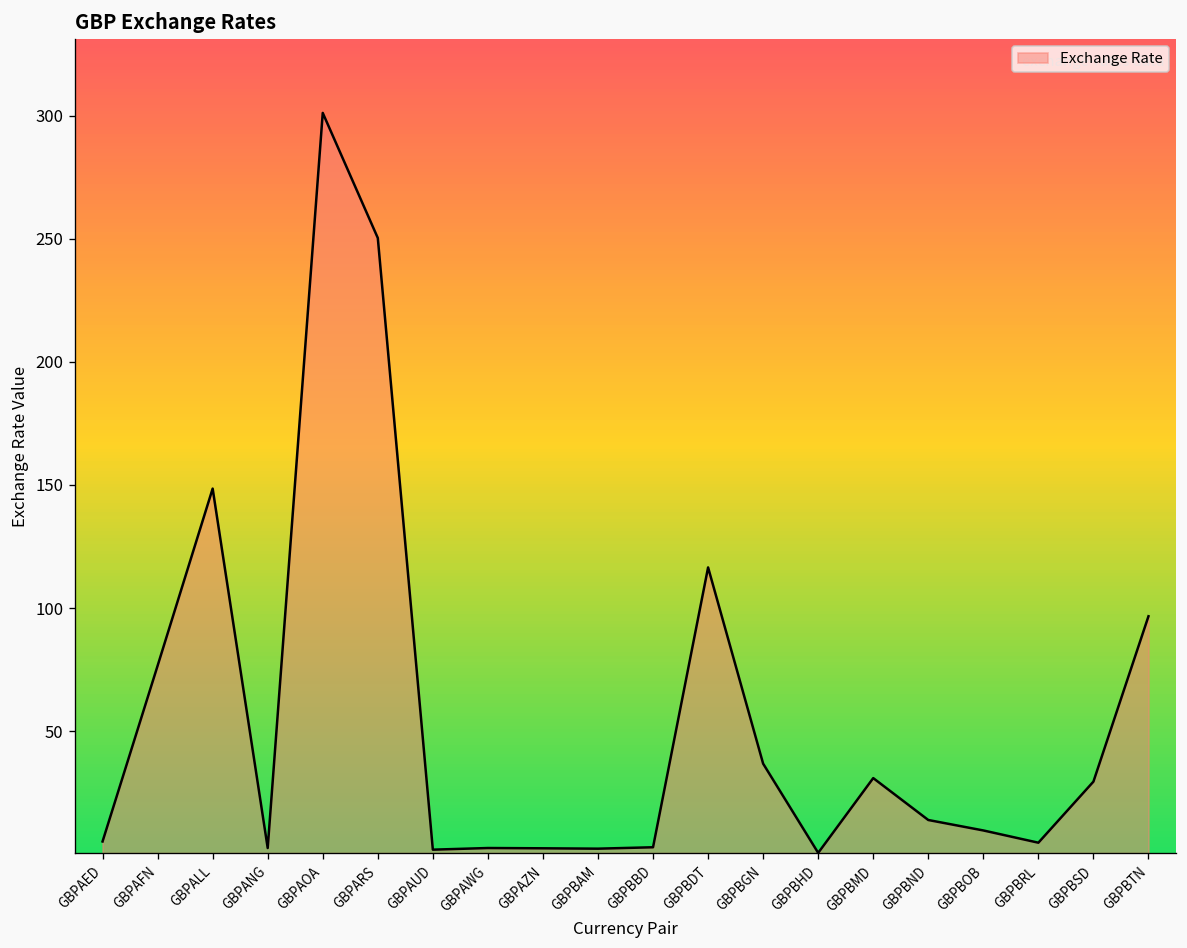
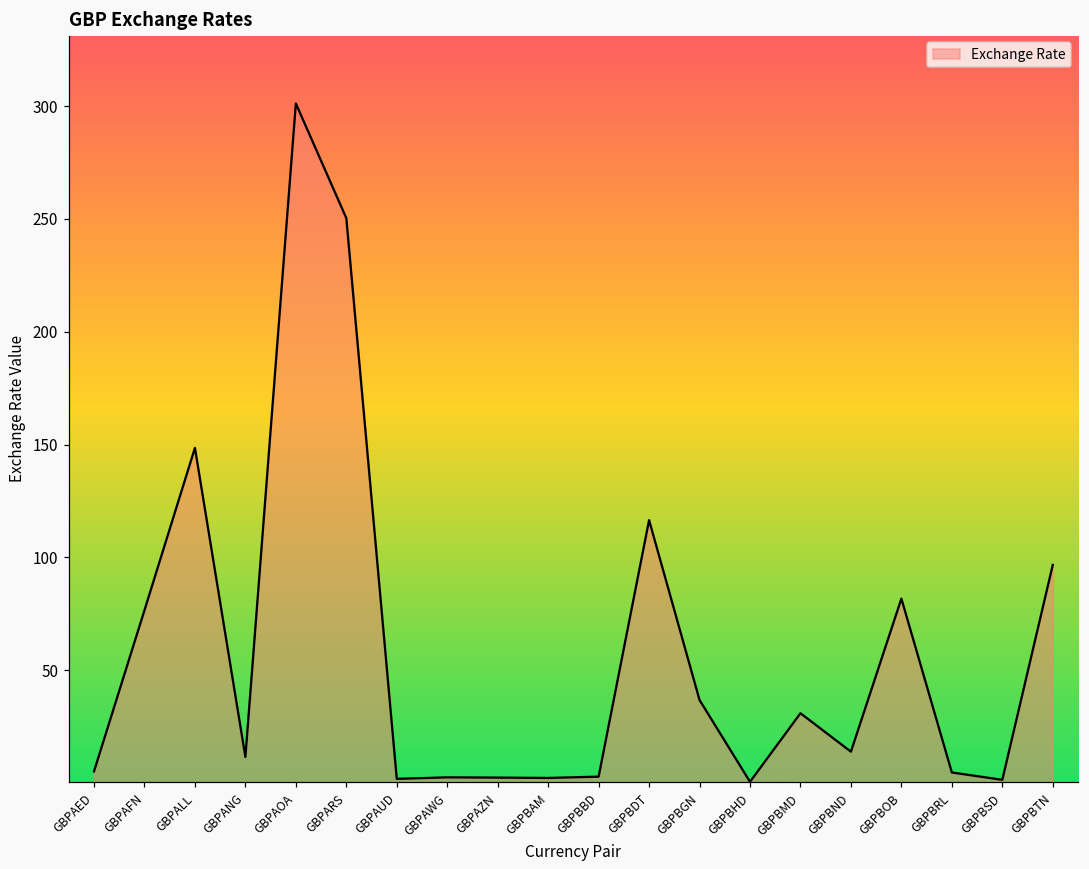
GBPANG: 3 -> 12
GBPBOB: 10 -> 82
GBPBSD: 29 -> 1
